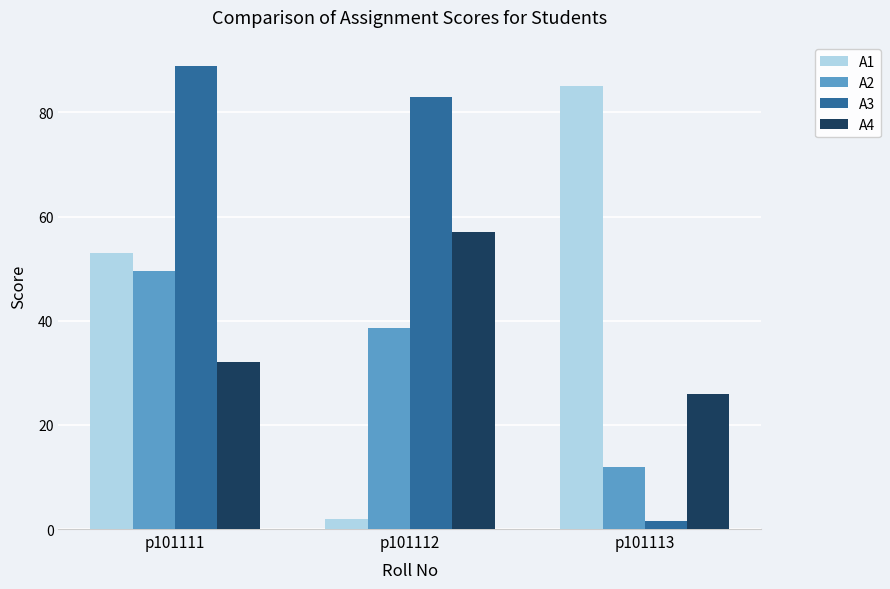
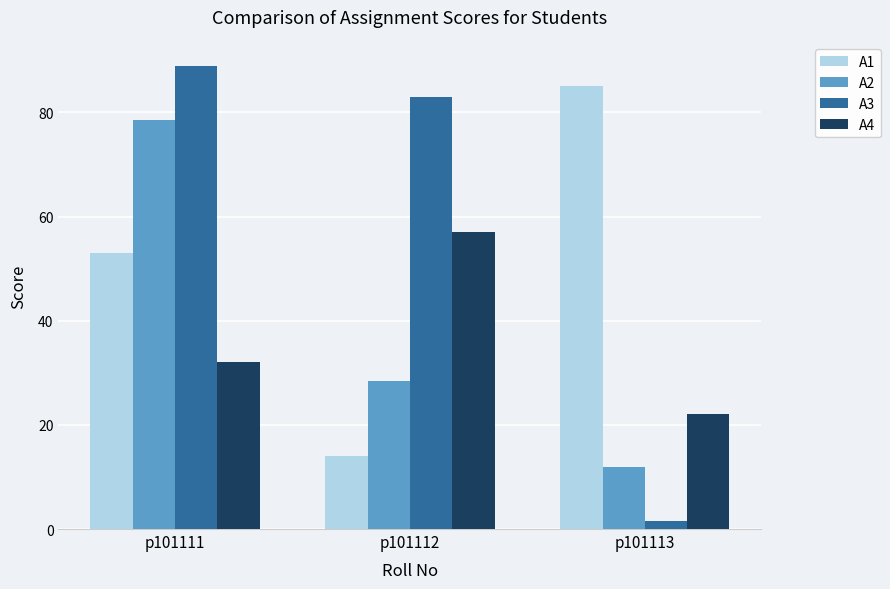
A2, p101111: 50 -> 79
A1, p101112: 2 -> 14
A2, p101112: 39 -> 29
A4, p101113: 26 -> 22
